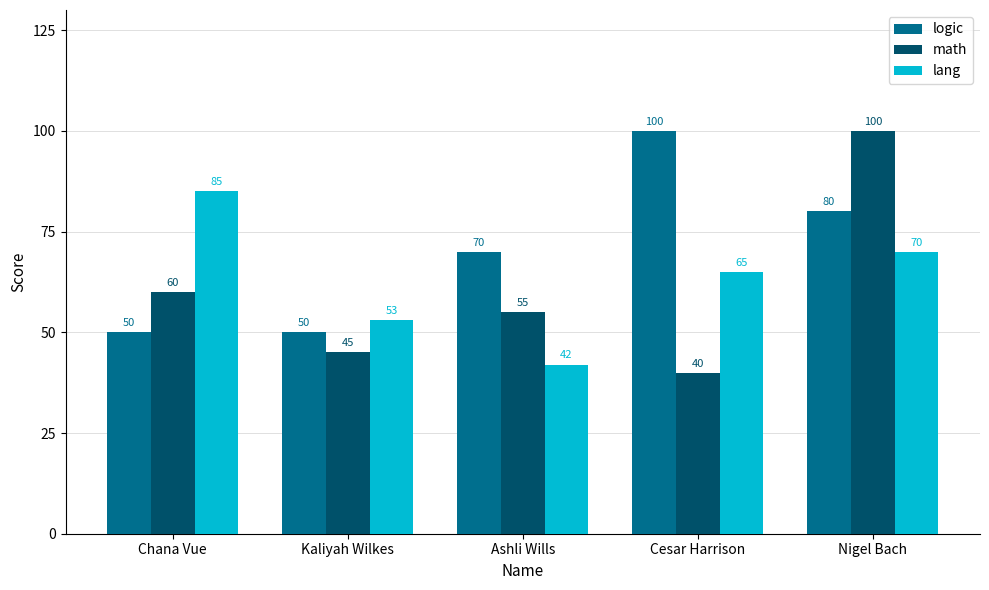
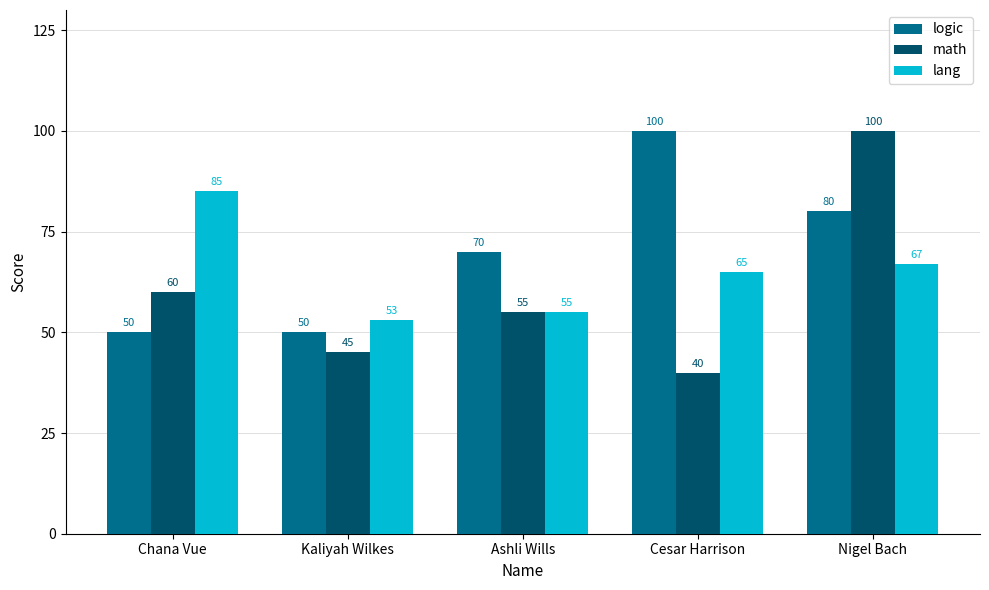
lang, Ashli Wills: 42 -> 55
lang, Nigel Bach: 70 -> 67
